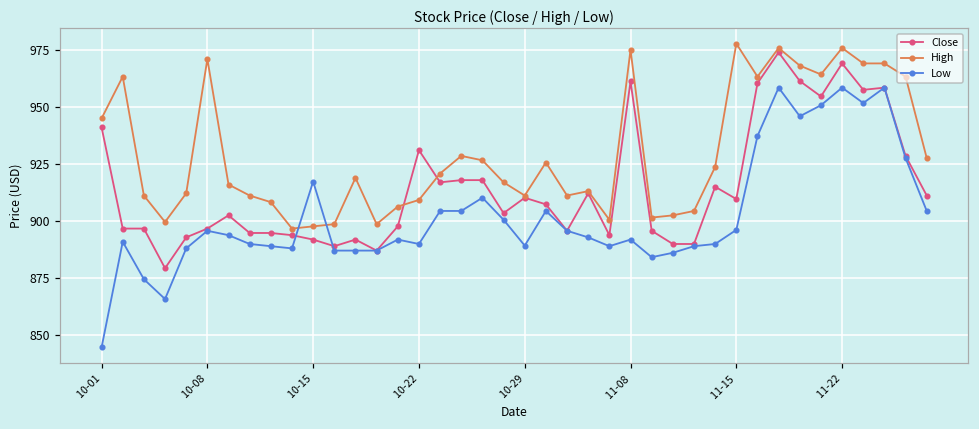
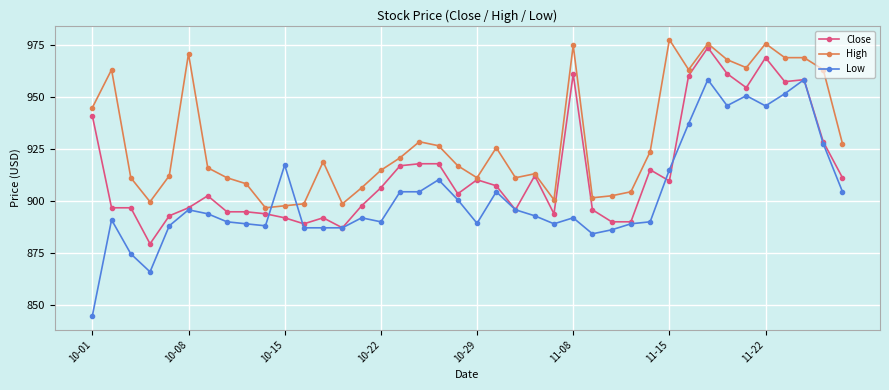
Close, 10-22: 931 -> 906
High, 10-22: 909 -> 915
Low, 11-15: 896 -> 915
Low, 11-22: 958 -> 946
